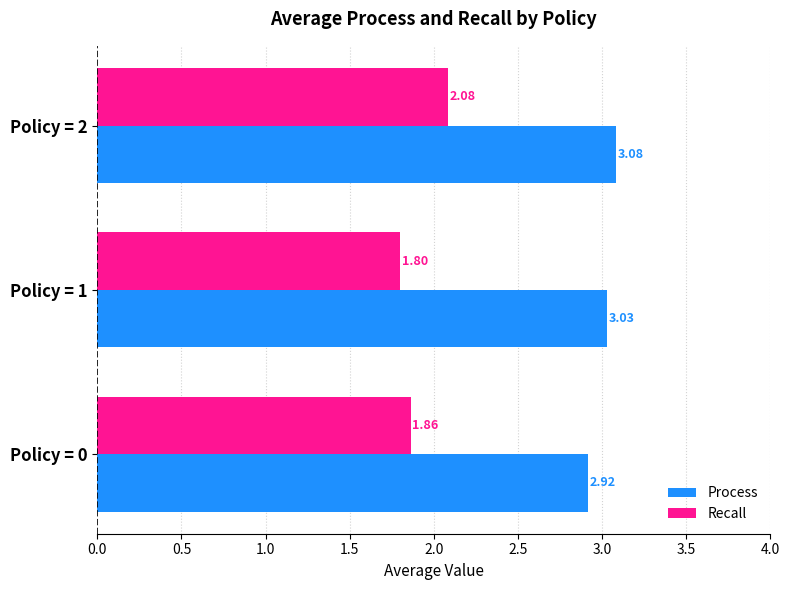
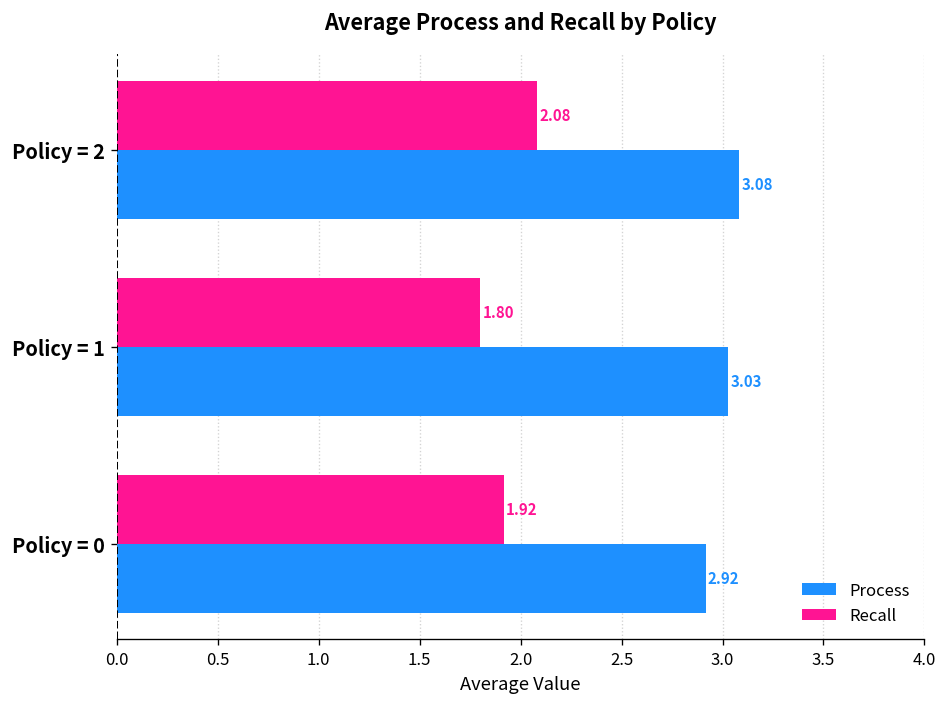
Recall, Policy = 0: 1.86 -> 1.92
